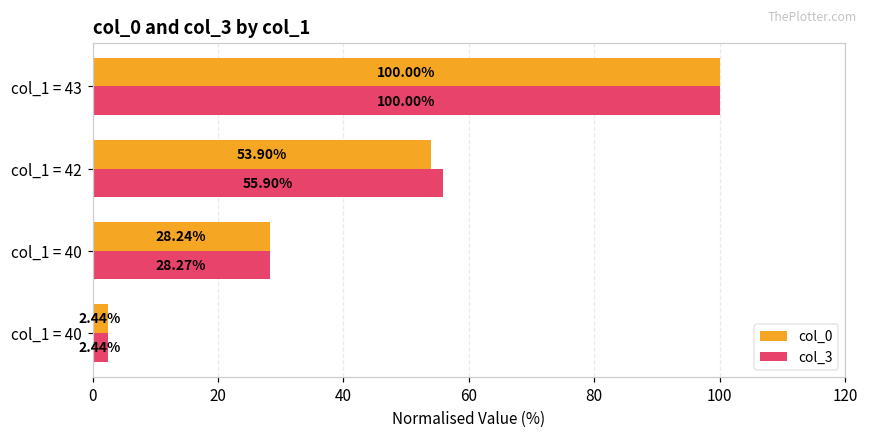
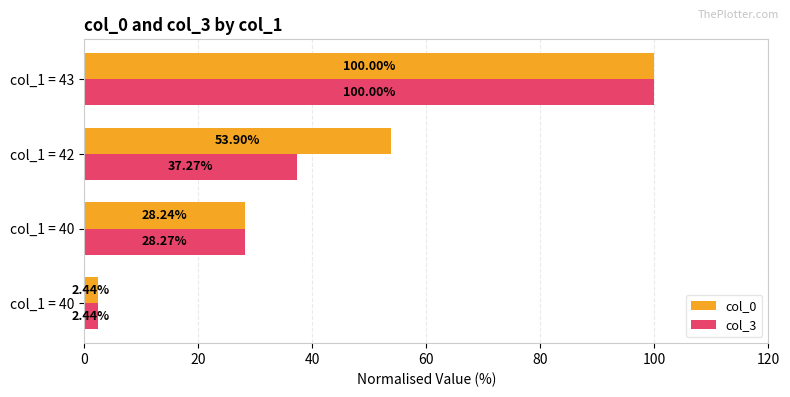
col_3, col_1 = 42: 55.90% -> 37.27%
